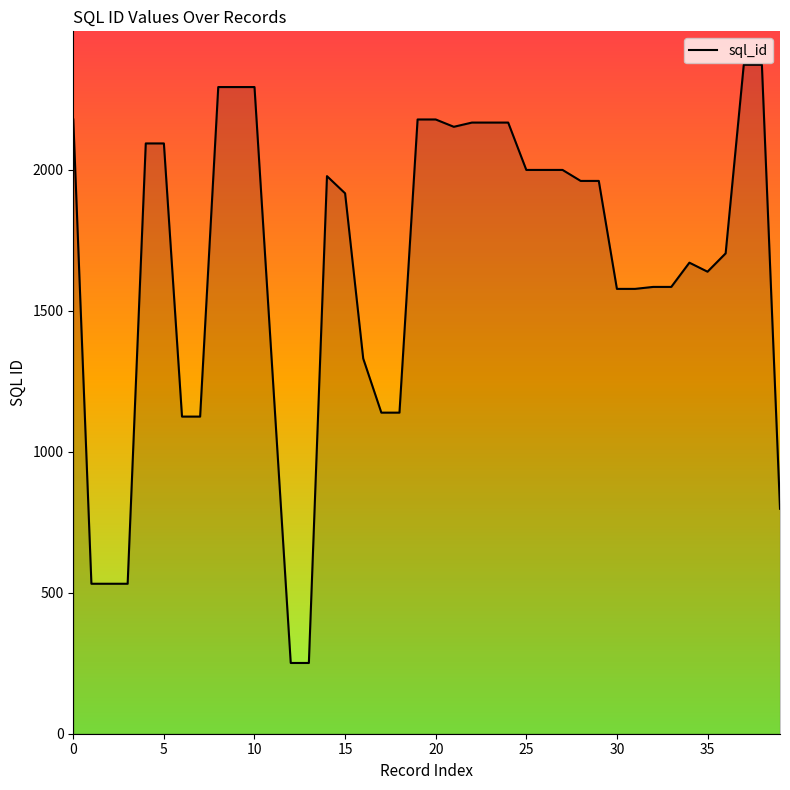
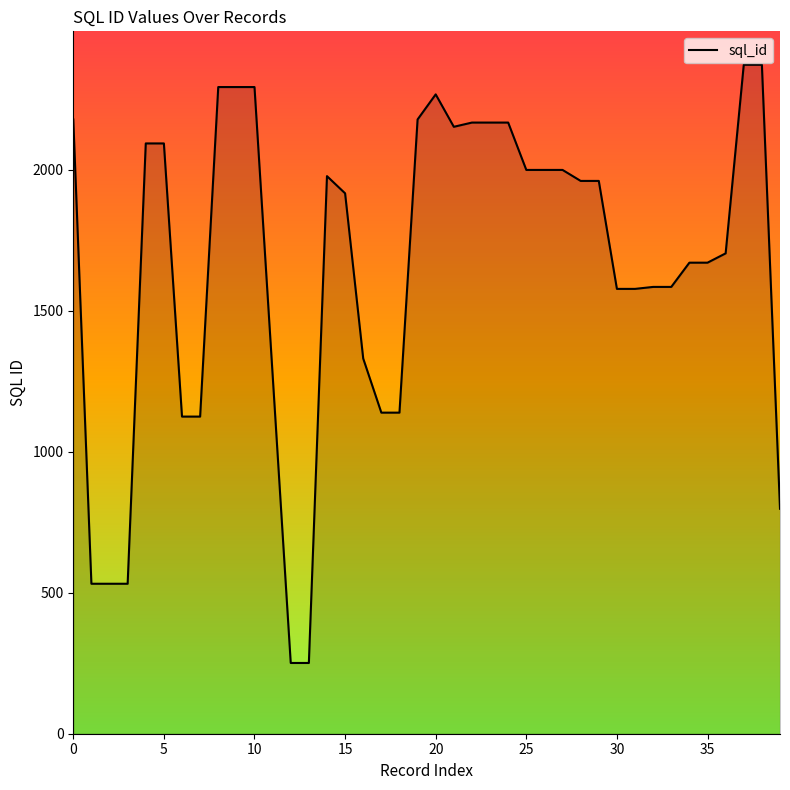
20: 2180 -> 2270
35: 1640 -> 1670
